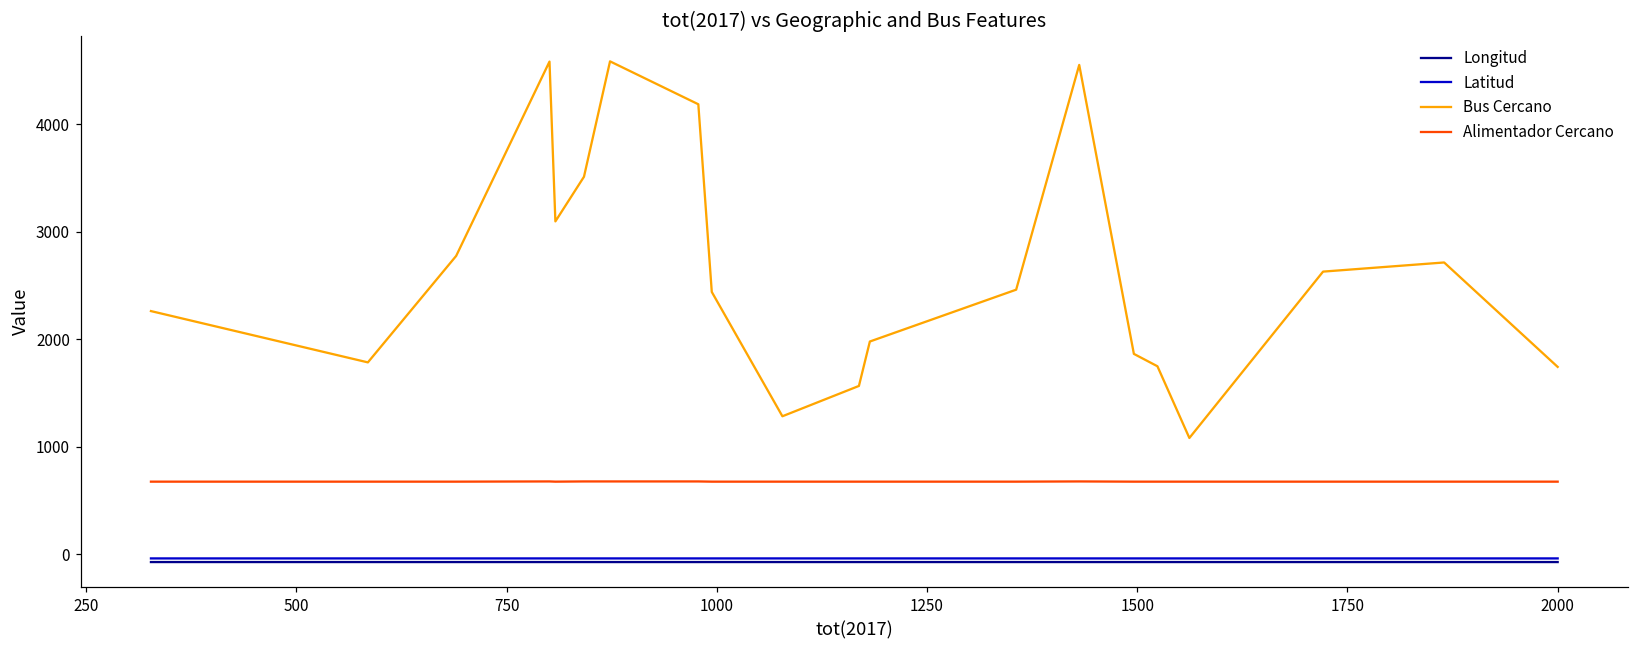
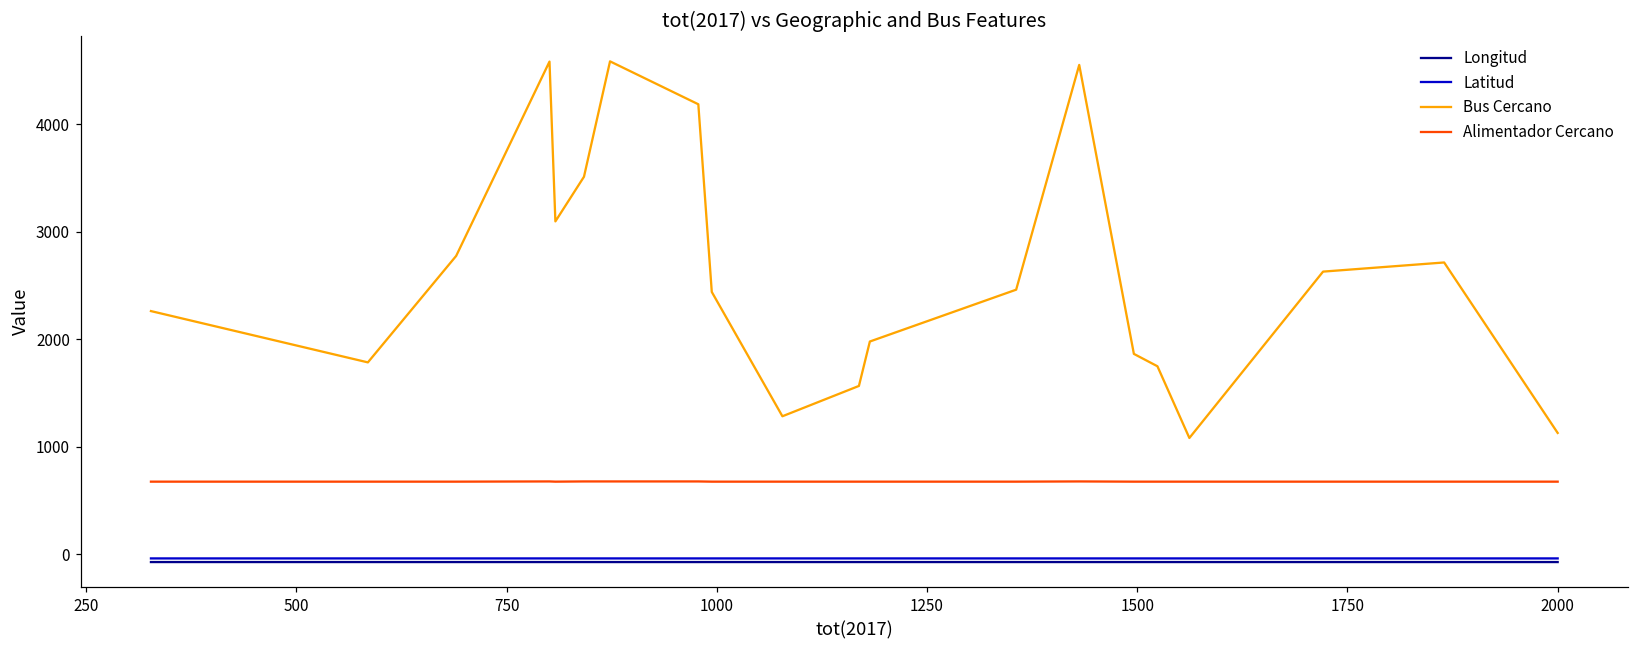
Bus Cercano, 2000: 1700 -> 1100
